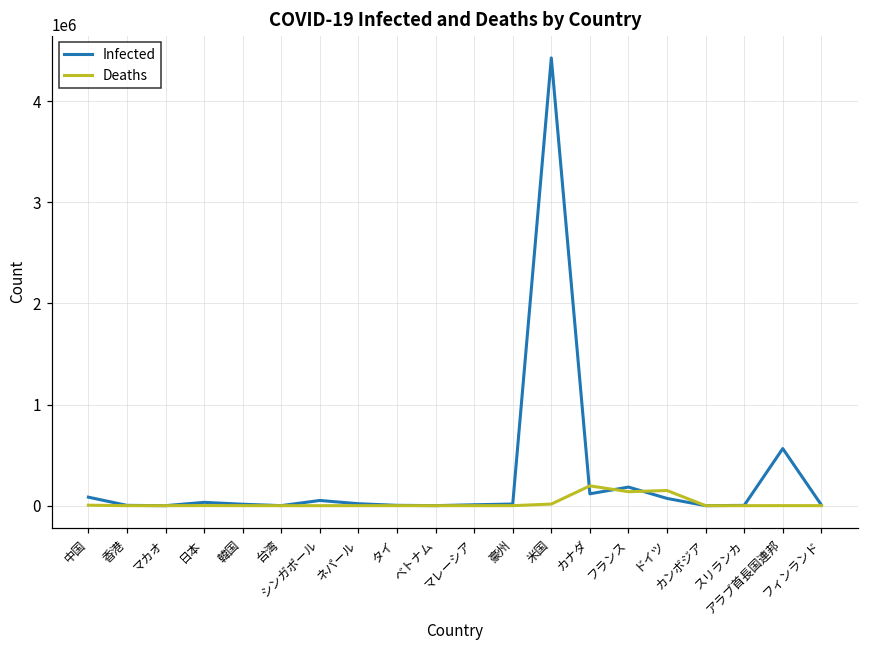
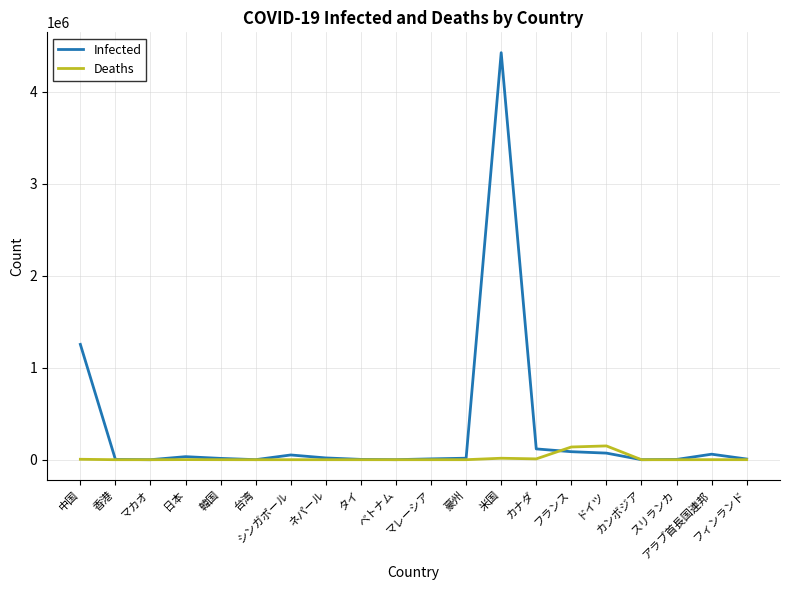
Infected, 中国: 100000 -> 1300000
Deaths, カナダ: 200000 -> 0
Infected, フランス: 200000 -> 100000
Infected, アラブ首長国連邦: 600000 -> 100000
